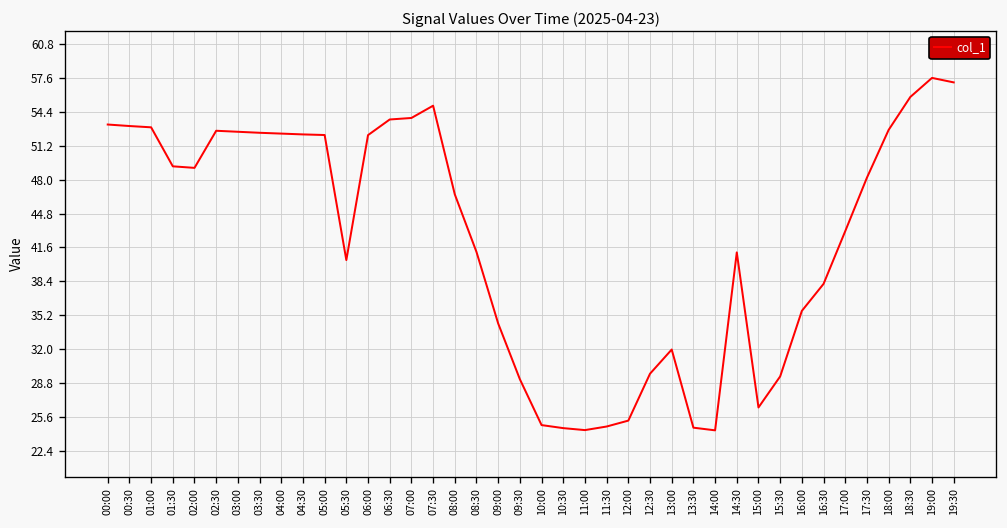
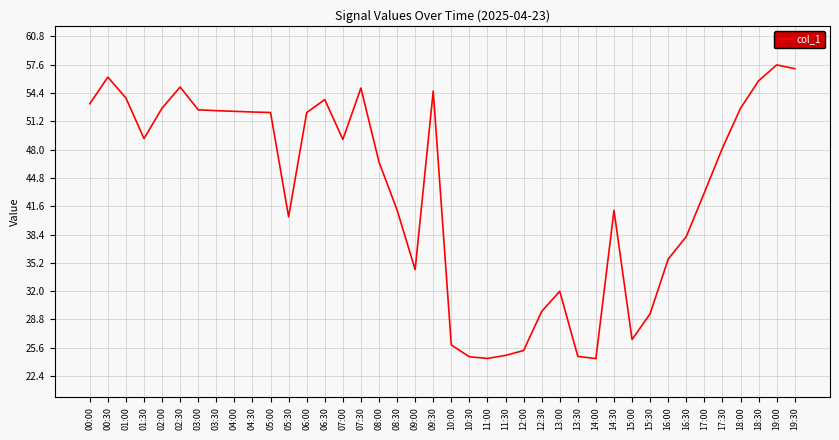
00:30: 53 -> 56
01:00: 53 -> 54
02:00: 49 -> 53
02:30: 53 -> 55
07:00: 54 -> 49
09:30: 29 -> 55
10:00: 25 -> 26
